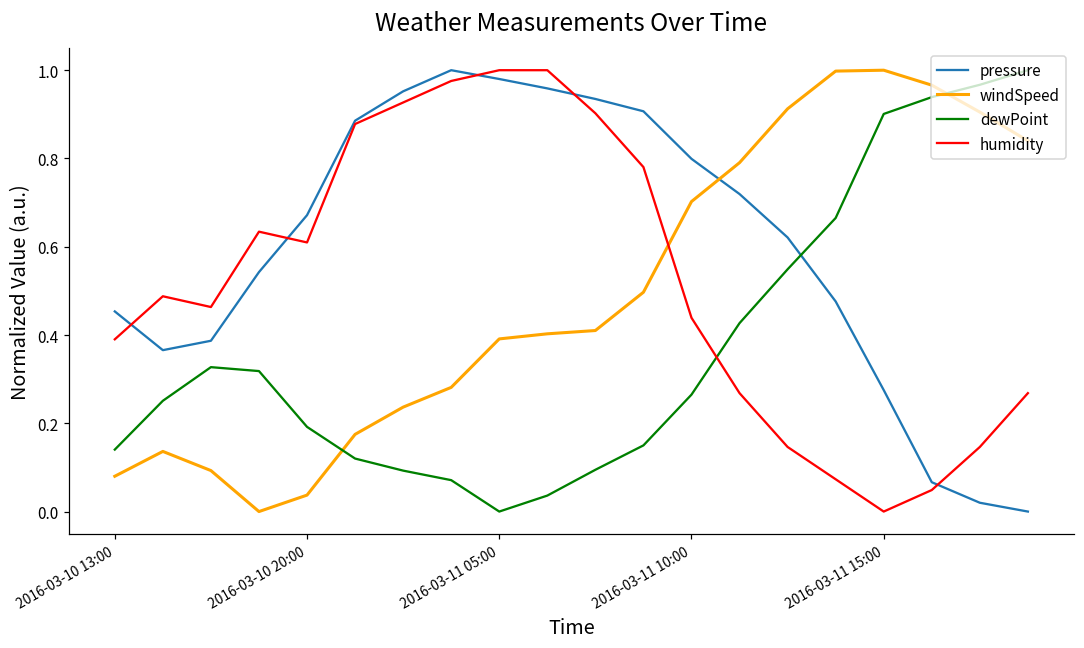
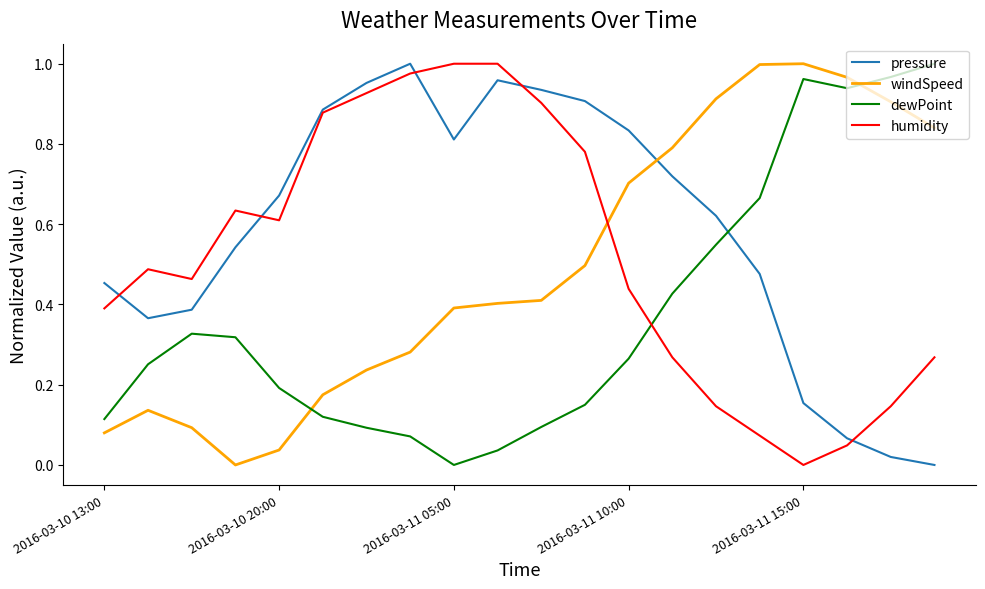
dewPoint, 2016-03-10 13:00: 0.14 -> 0.11
pressure, 2016-03-11 05:00: 0.98 -> 0.81
pressure, 2016-03-11 10:00: 0.80 -> 0.83
pressure, 2016-03-11 15:00: 0.28 -> 0.15
dewPoint, 2016-03-11 15:00: 0.90 -> 0.96
